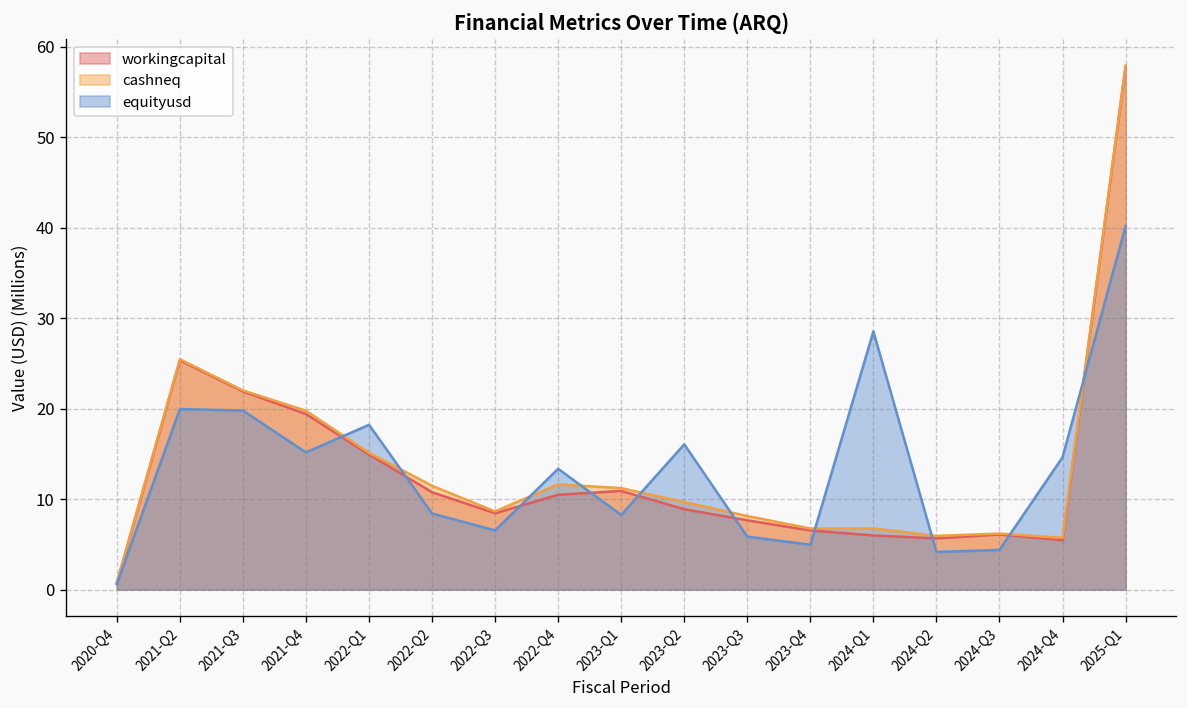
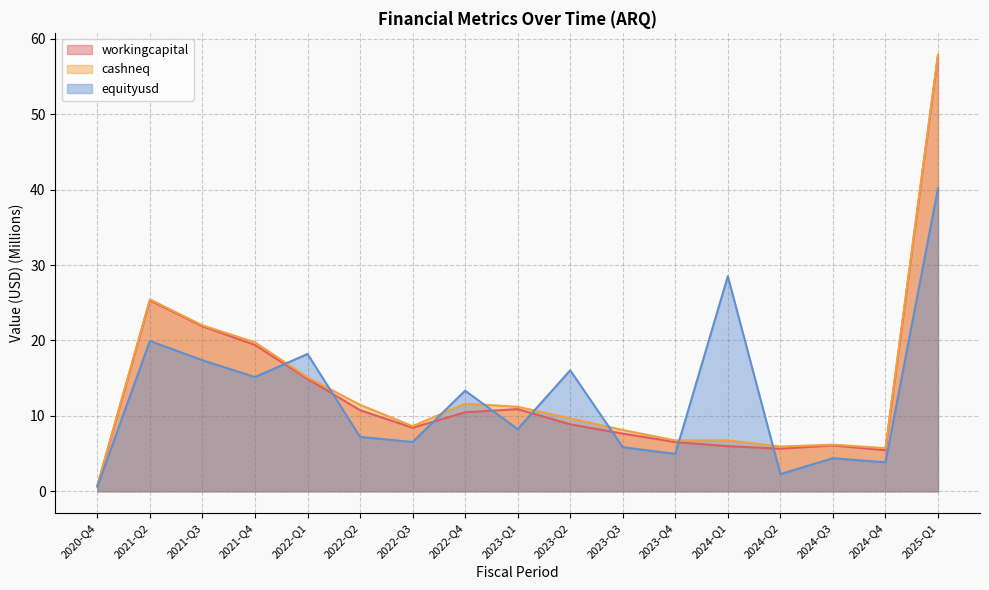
equityusd, 2021-Q3: 20 -> 17
equityusd, 2022-Q2: 8 -> 7
equityusd, 2024-Q2: 4 -> 2
equityusd, 2024-Q4: 15 -> 4
